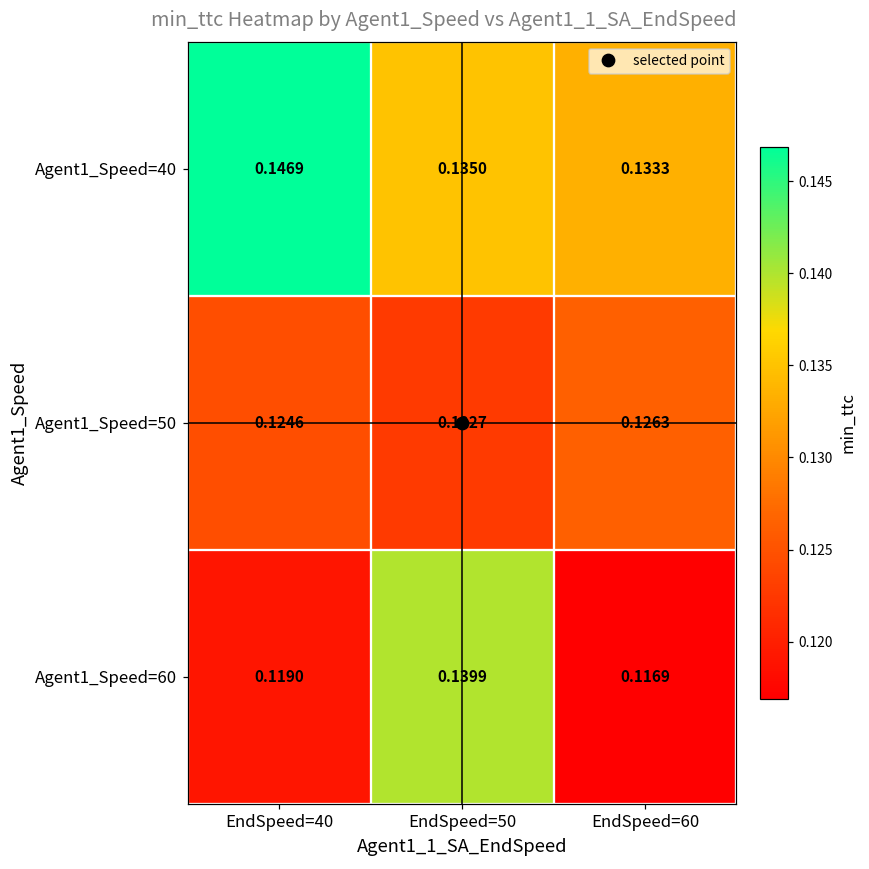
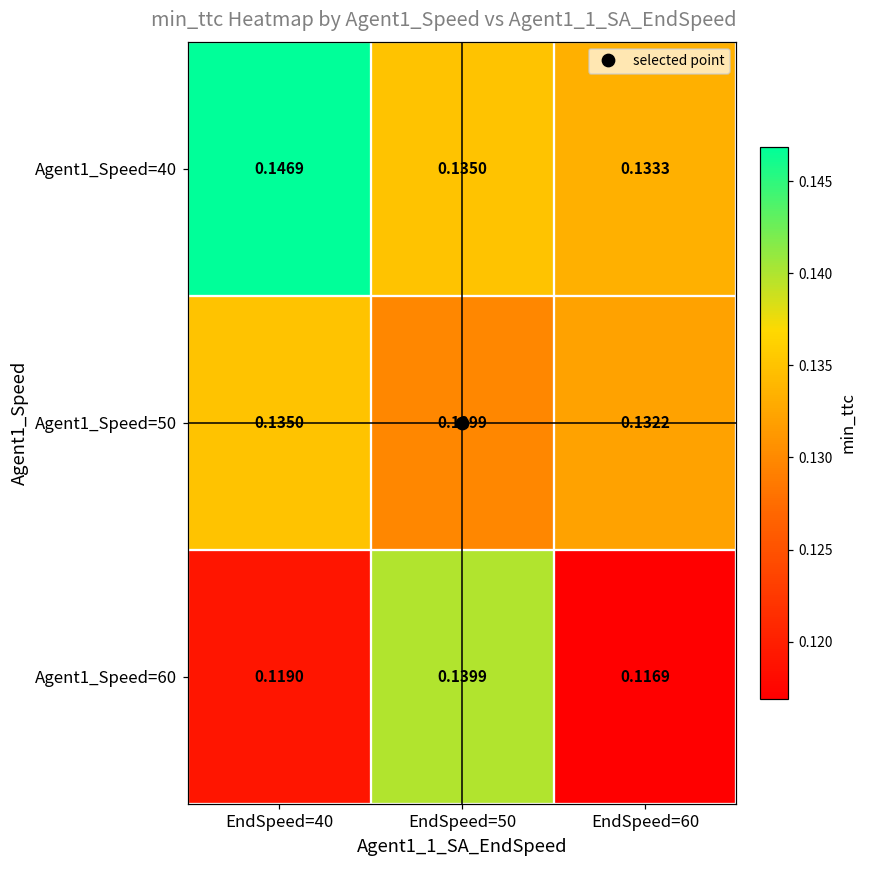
Agent1_Speed=50, EndSpeed=40: 0.1246 -> 0.1350
Agent1_Speed=50, EndSpeed=50: 0.1227 -> 0.1299
Agent1_Speed=50, EndSpeed=60: 0.1263 -> 0.1322
